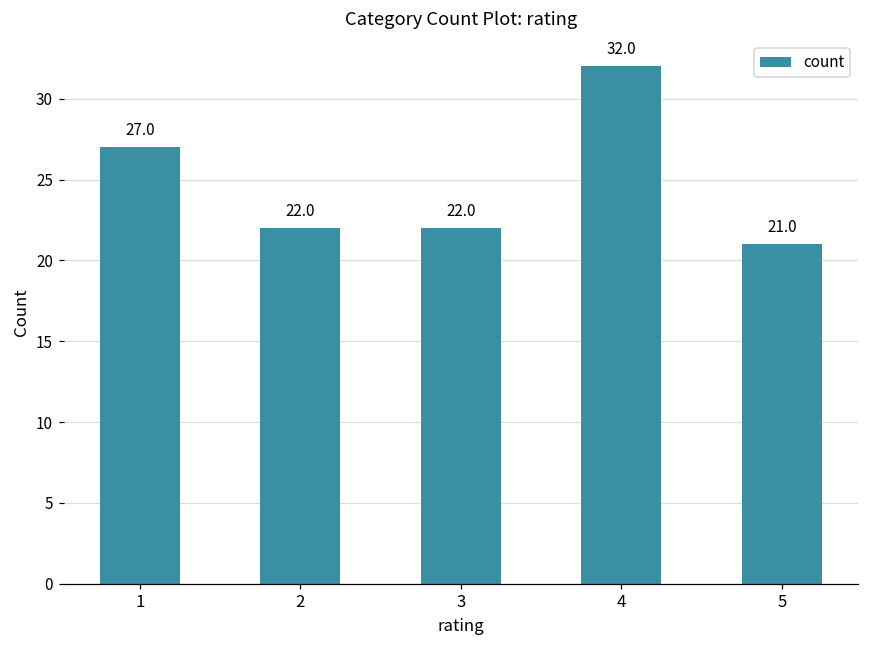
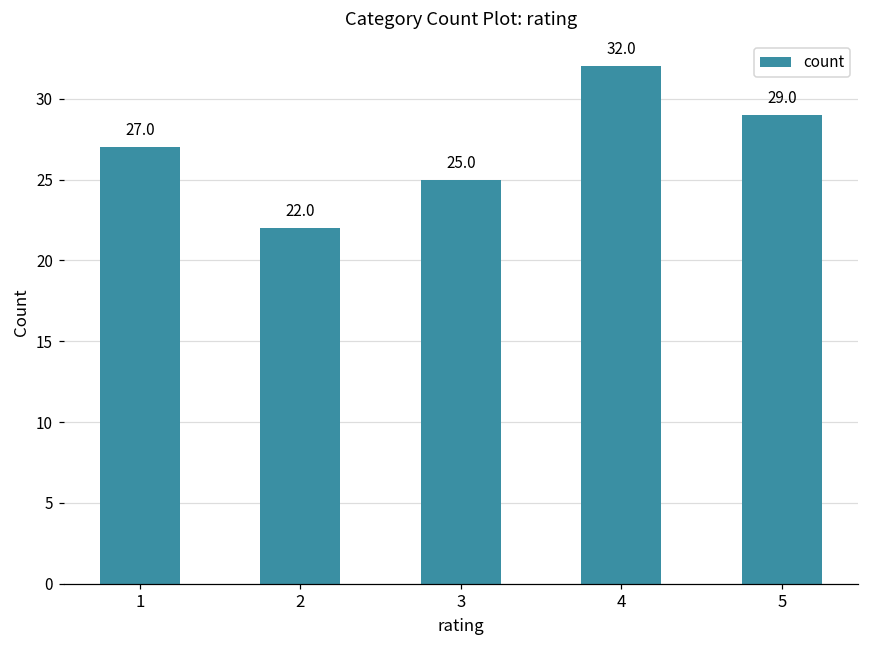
3: 22.0 -> 25.0
5: 21.0 -> 29.0
